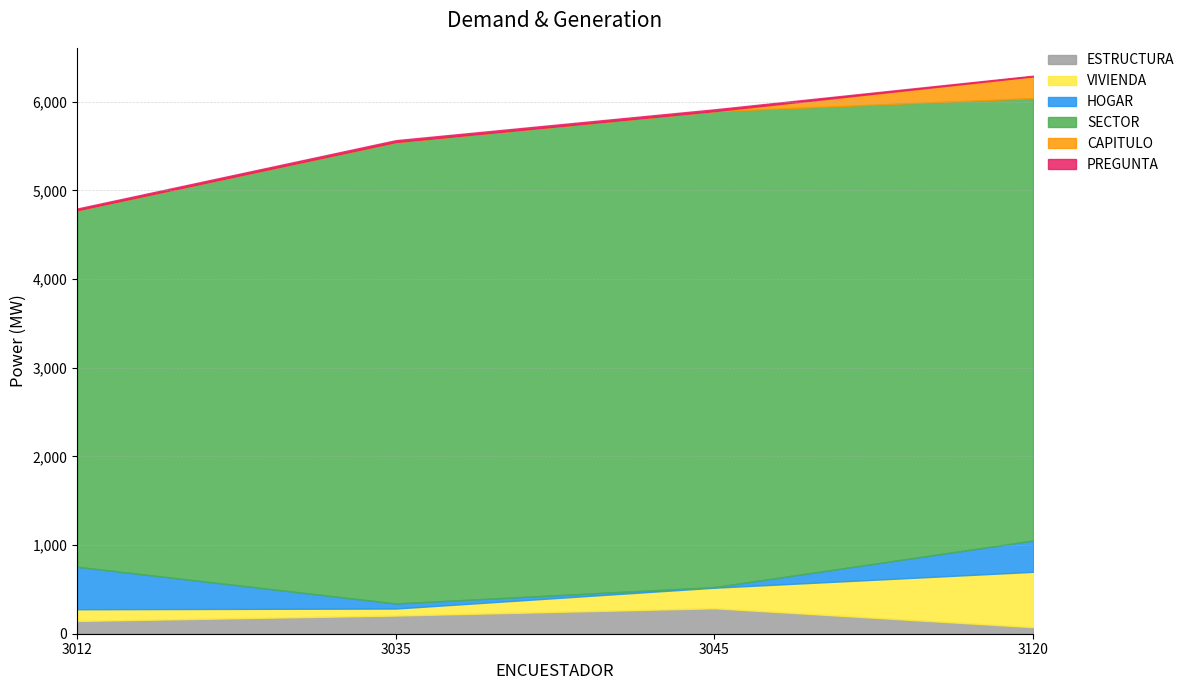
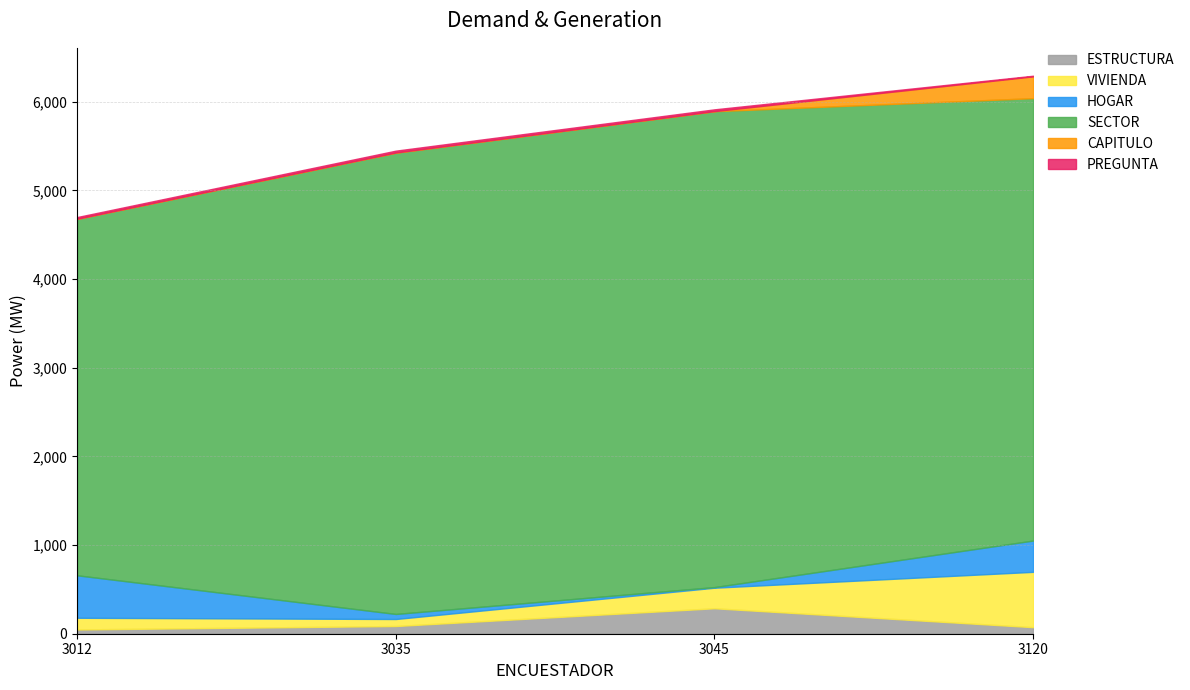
ESTRUCTURA, 3012: 100 -> 0
ESTRUCTURA, 3035: 200 -> 100
